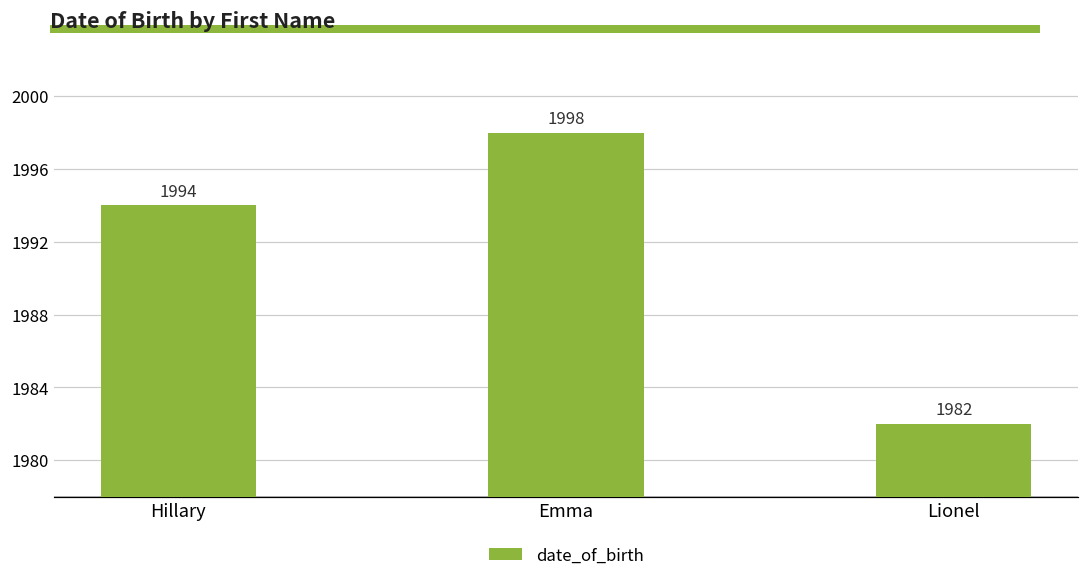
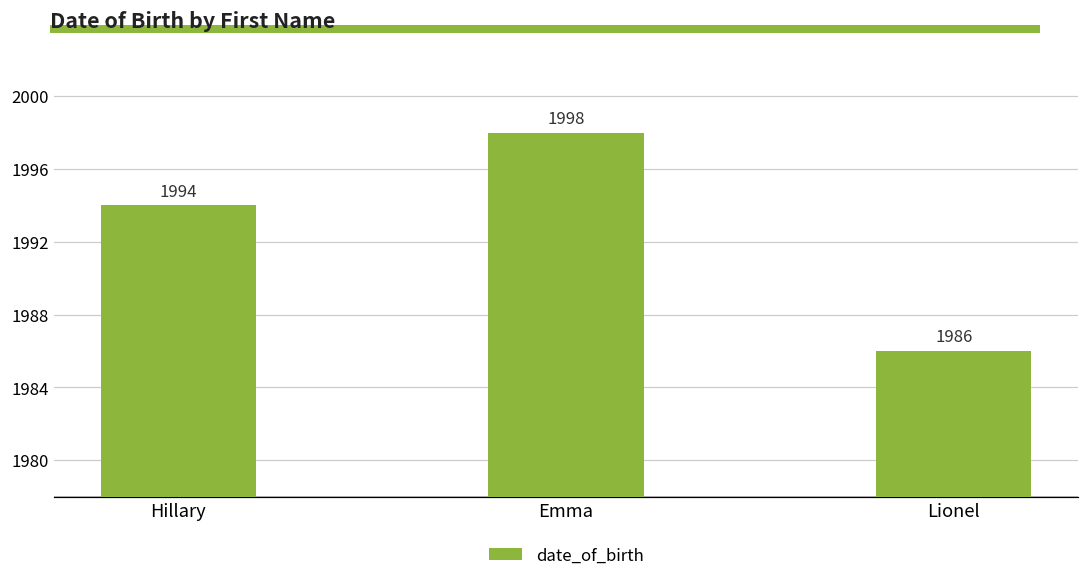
Lionel: 1982 -> 1986
